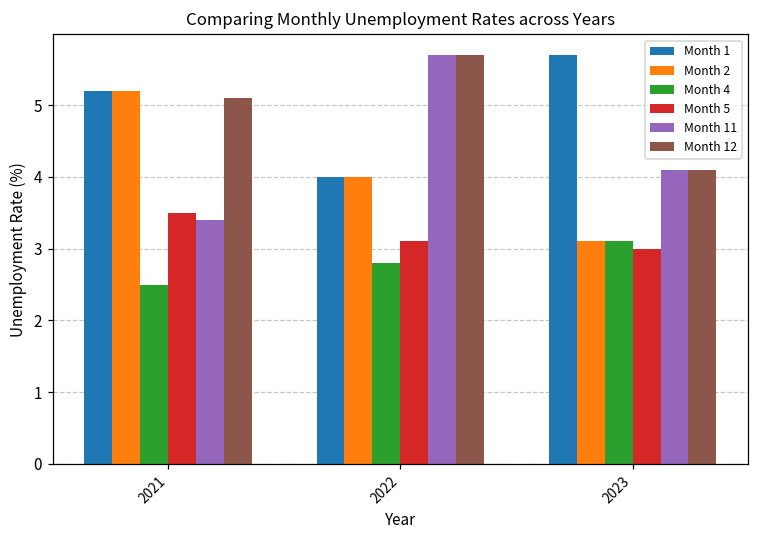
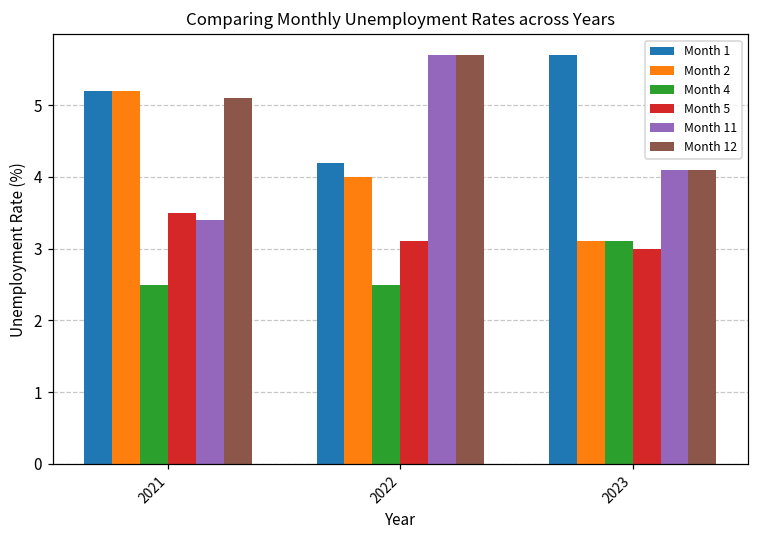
Month 1, 2022: 4.0 -> 4.2
Month 4, 2022: 2.8 -> 2.5
